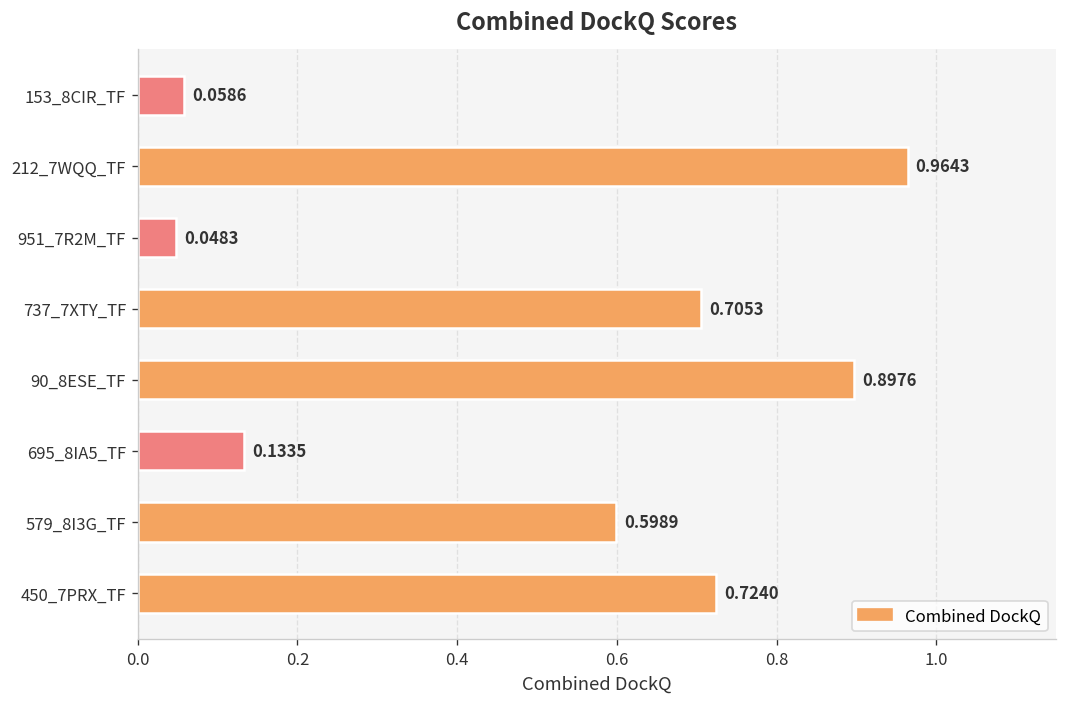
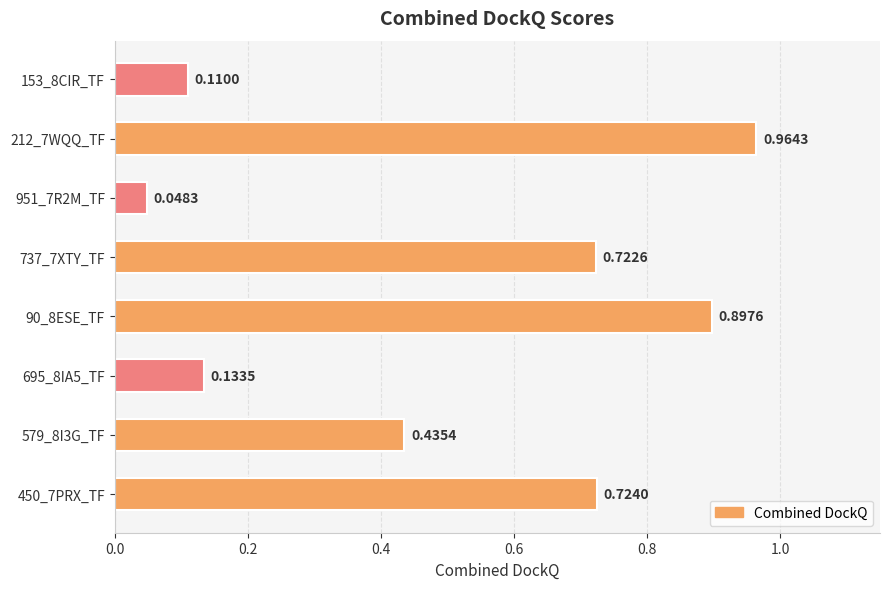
153_8CIR_TF: 0.0586 -> 0.1100
737_7XTY_TF: 0.7053 -> 0.7226
579_8I3G_TF: 0.5989 -> 0.4354
